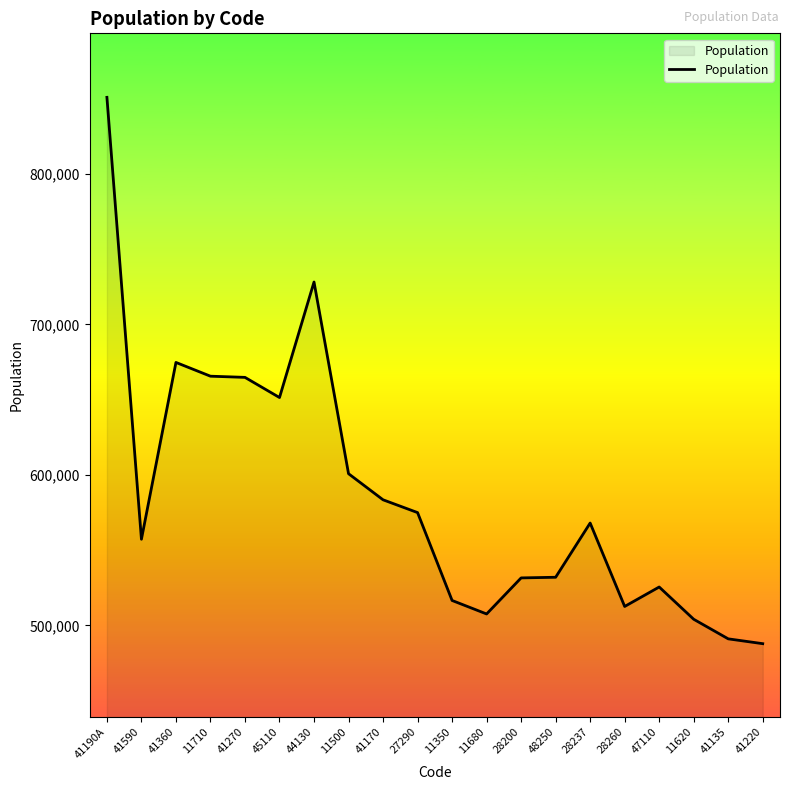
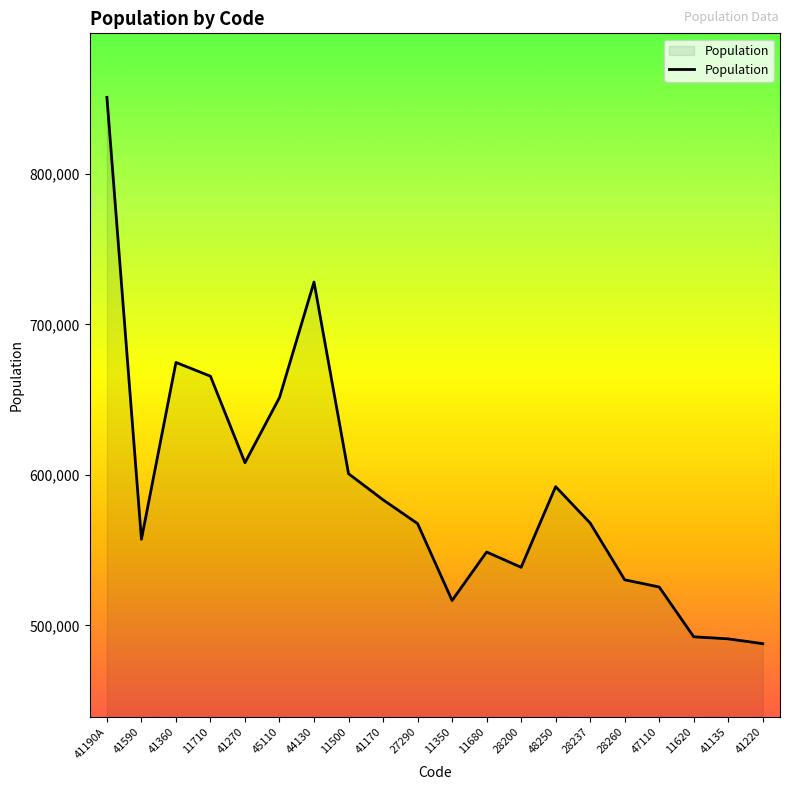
41270: 665,000 -> 608,000
27290: 575,000 -> 568,000
11680: 508,000 -> 549,000
28200: 532,000 -> 539,000
48250: 532,000 -> 592,000
28260: 513,000 -> 530,000
11620: 504,000 -> 492,000
